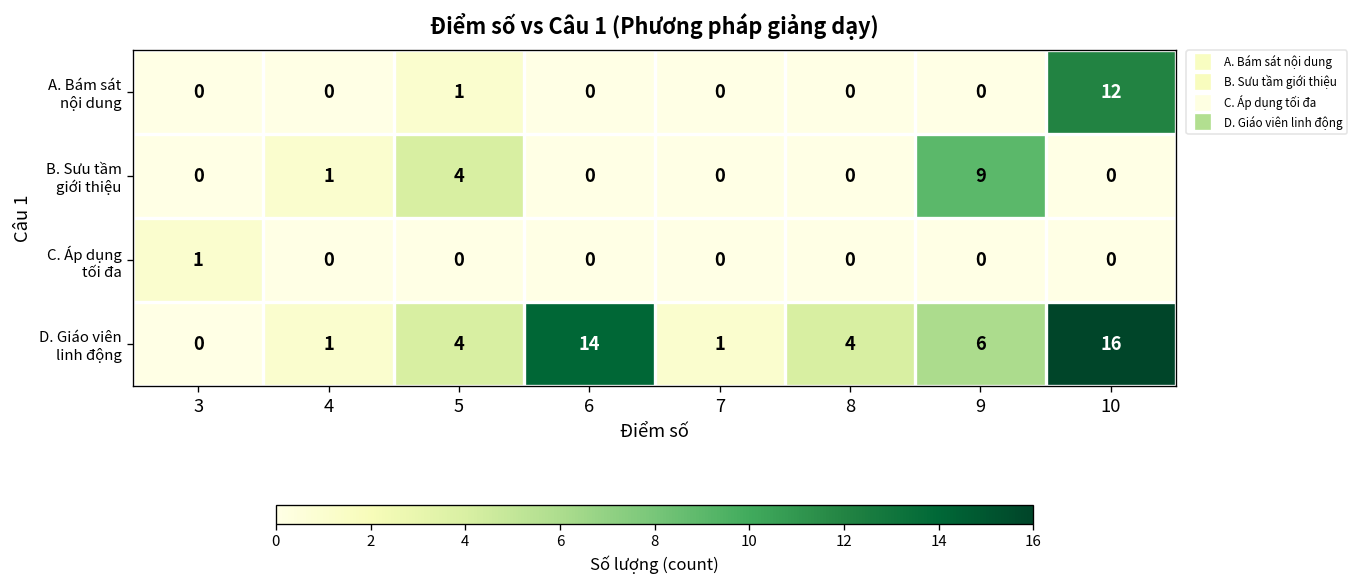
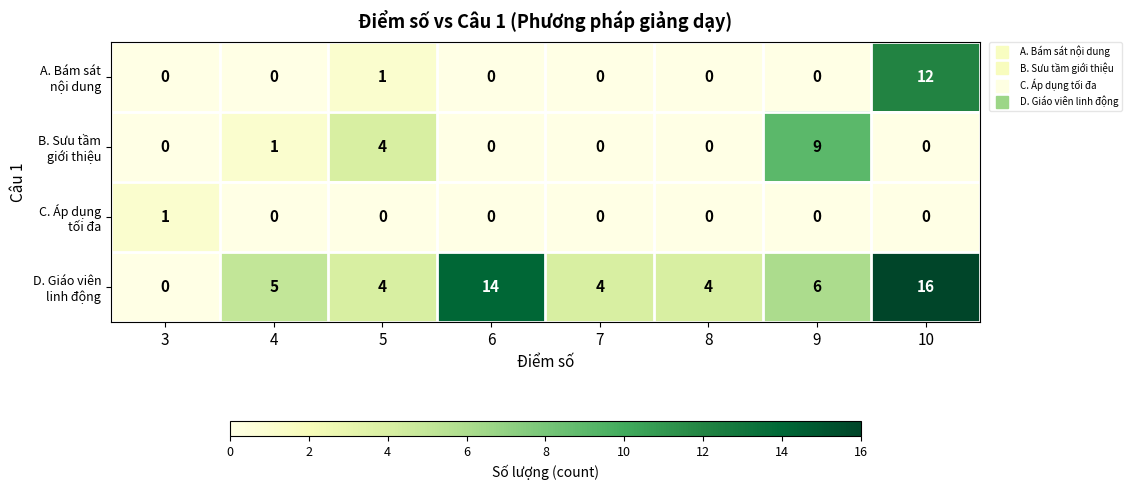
D. Giáo viên linh động, 4: 1 -> 5
D. Giáo viên linh động, 7: 1 -> 4
